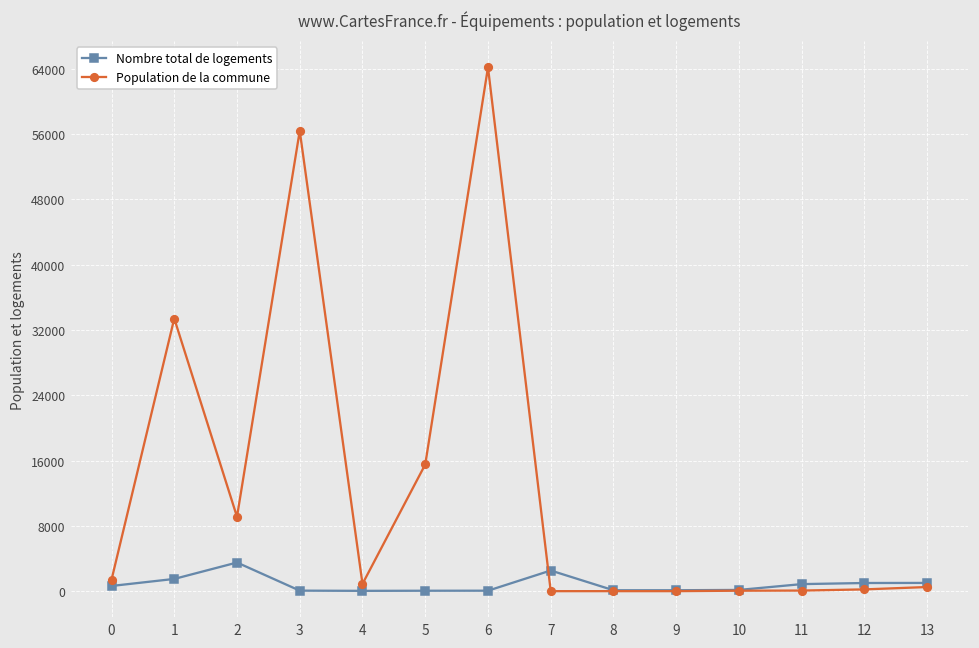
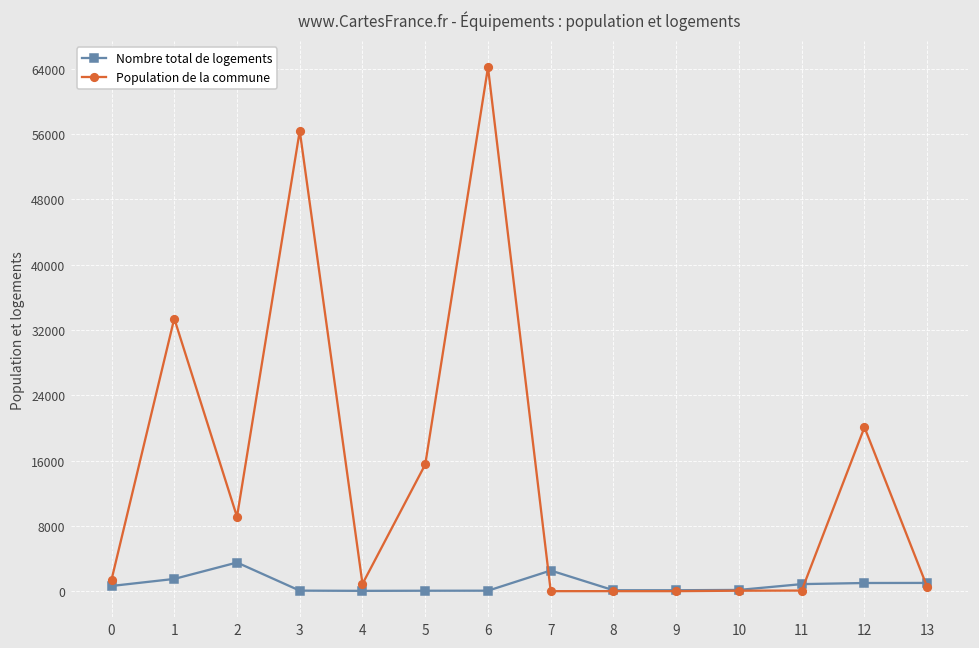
Population de la commune, 12: 0 -> 20000
